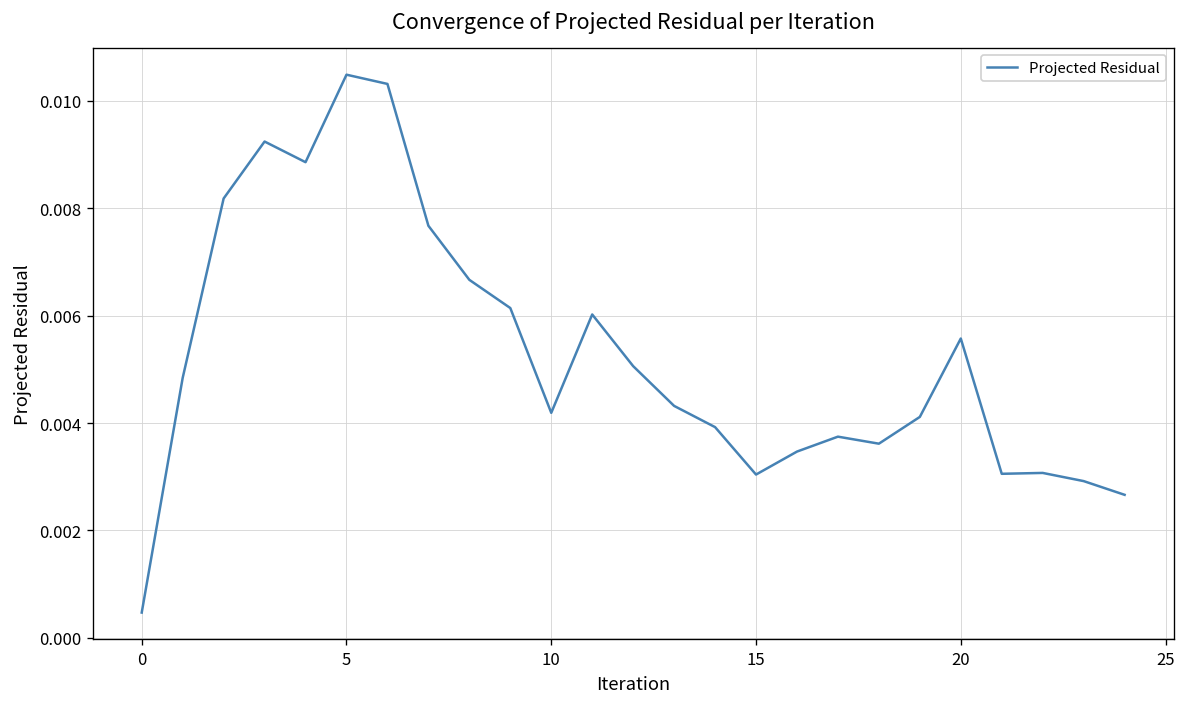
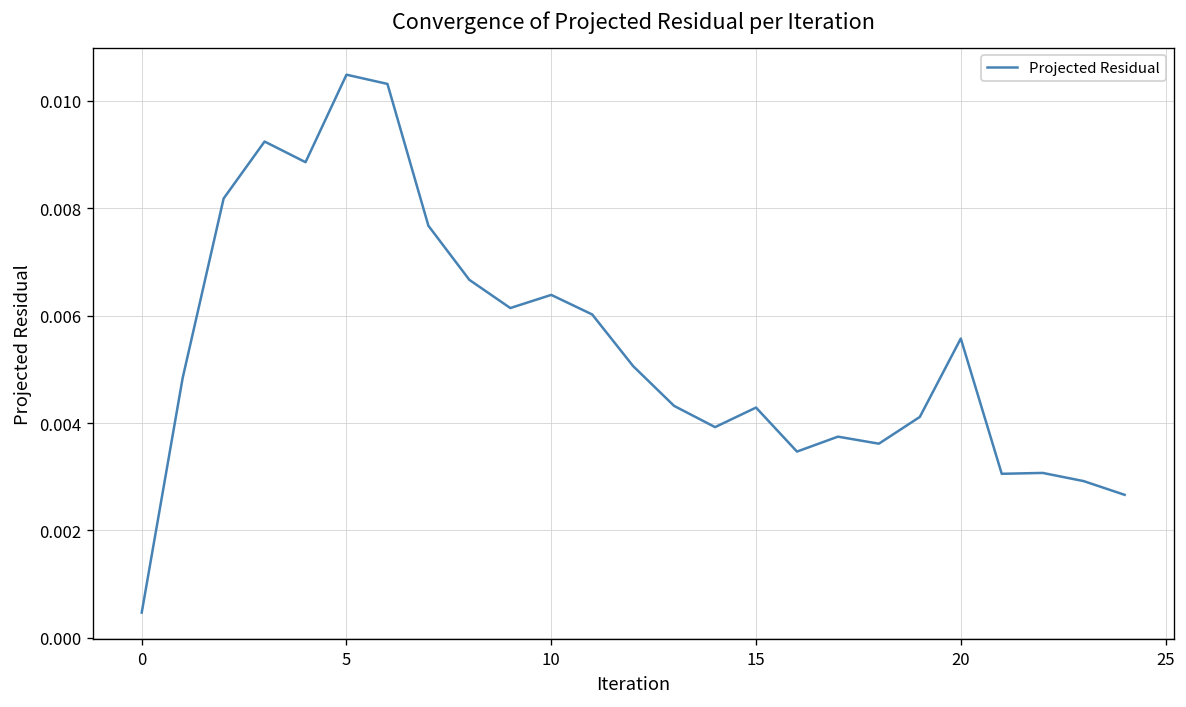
10: 0.0042 -> 0.0064
15: 0.0030 -> 0.0043
